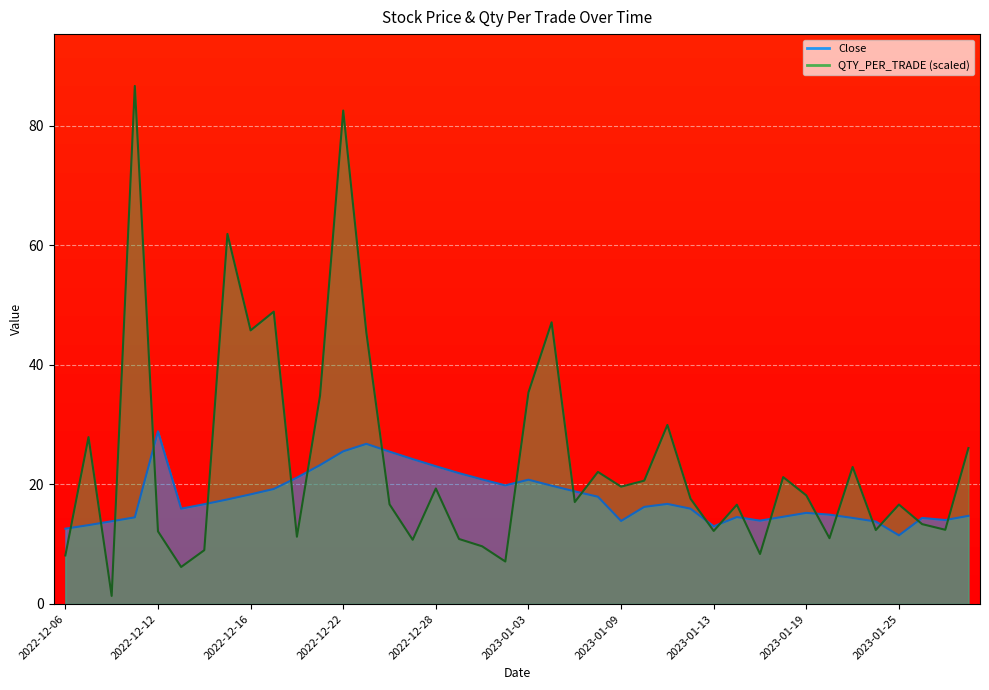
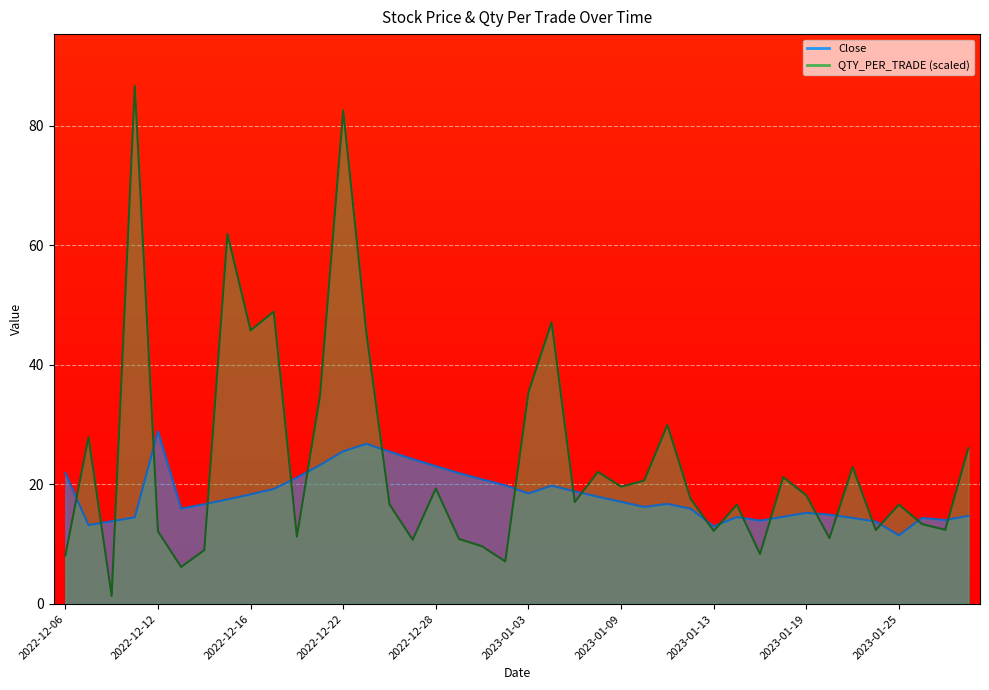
Close, 2022-12-06: 13 -> 22
Close, 2023-01-03: 21 -> 19
Close, 2023-01-09: 14 -> 17
